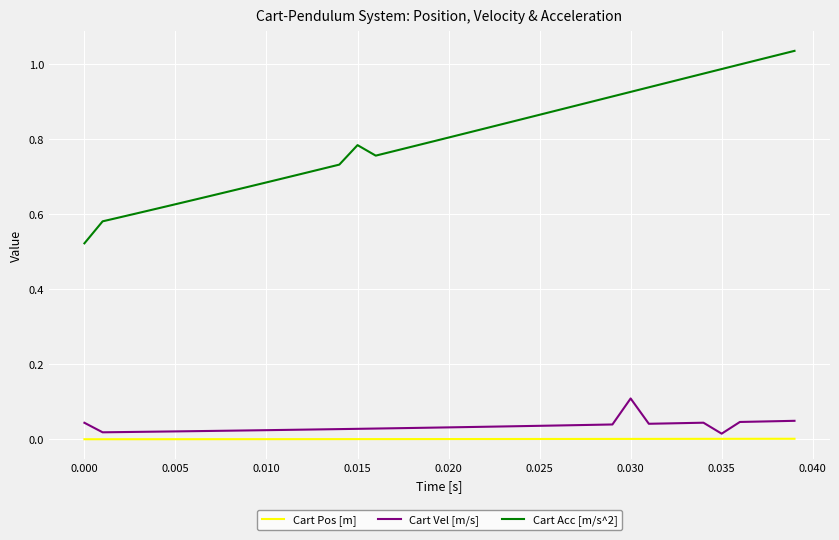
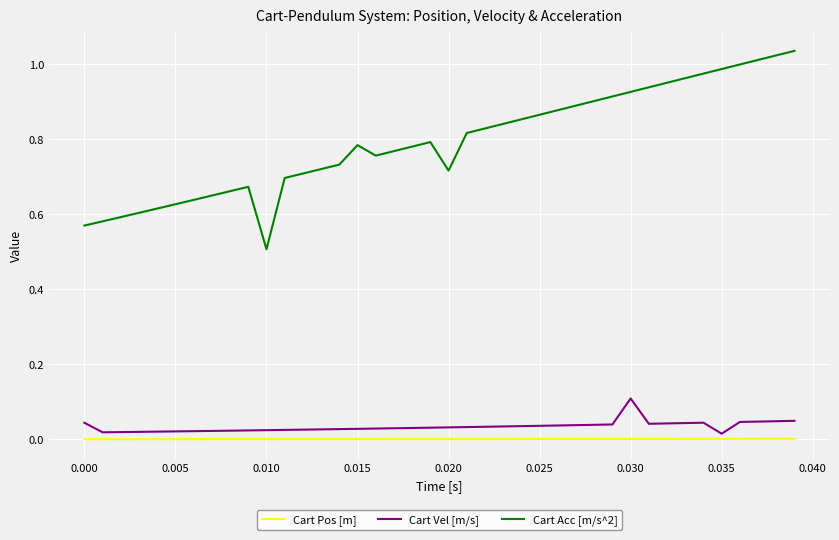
Cart Acc [m/s^2], 0.000: 0.52 -> 0.57
Cart Acc [m/s^2], 0.010: 0.69 -> 0.51
Cart Acc [m/s^2], 0.020: 0.80 -> 0.72
